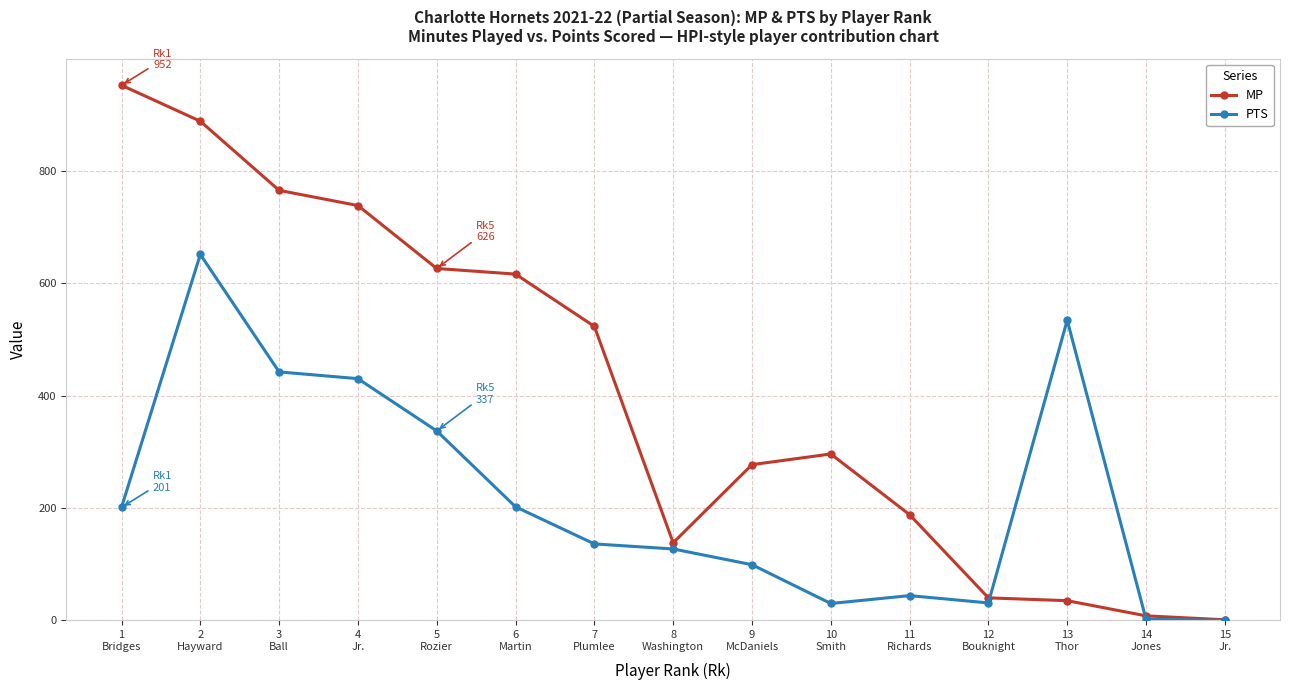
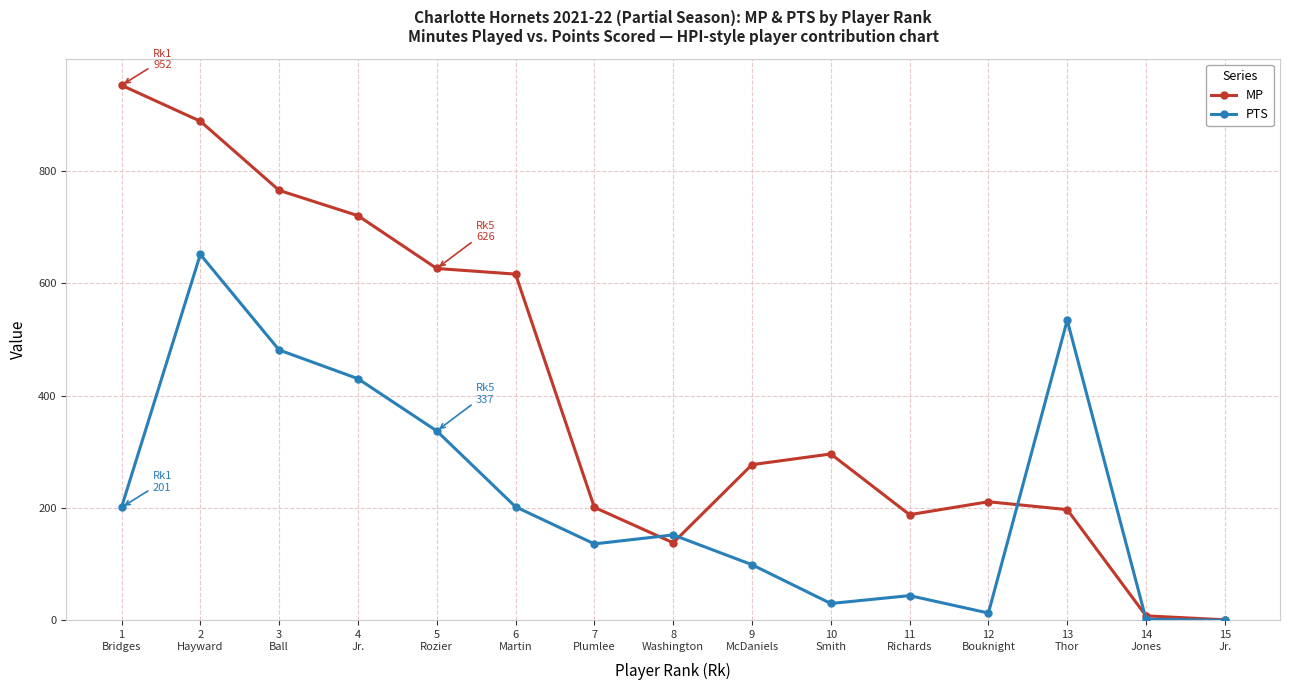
PTS, 3 Ball: 440 -> 480
MP, 4 Jr.: 740 -> 720
MP, 7 Plumlee: 520 -> 200
PTS, 8 Washington: 130 -> 150
MP, 12 Bouknight: 40 -> 210
PTS, 12 Bouknight: 30 -> 10
MP, 13 Thor: 40 -> 200
